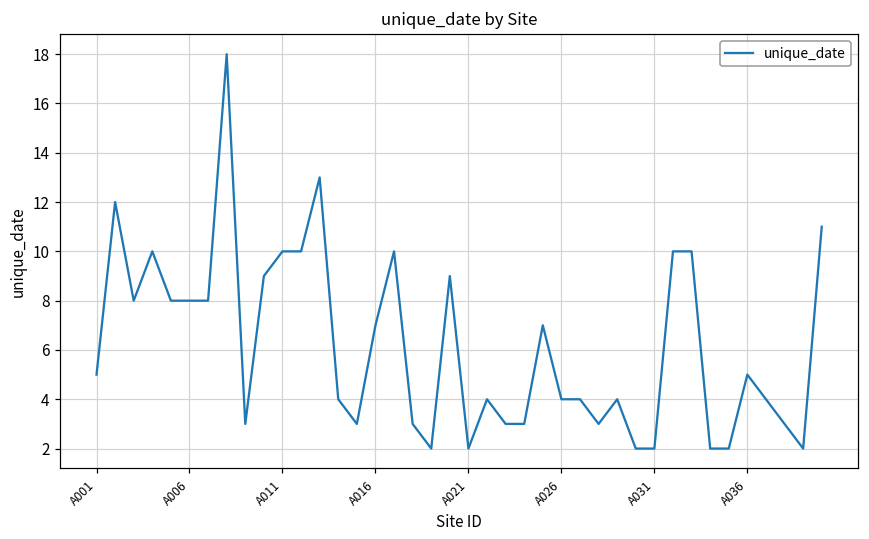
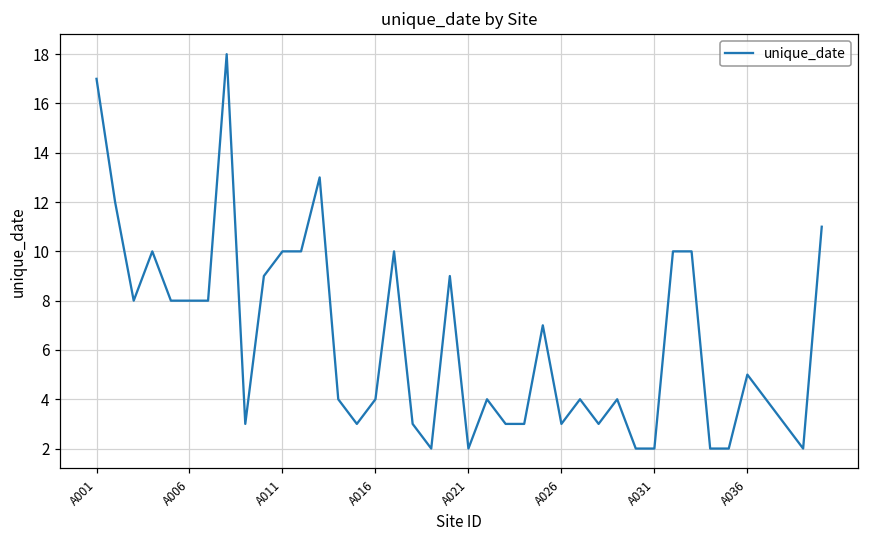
A001: 5 -> 17
A016: 7 -> 4
A026: 4 -> 3
